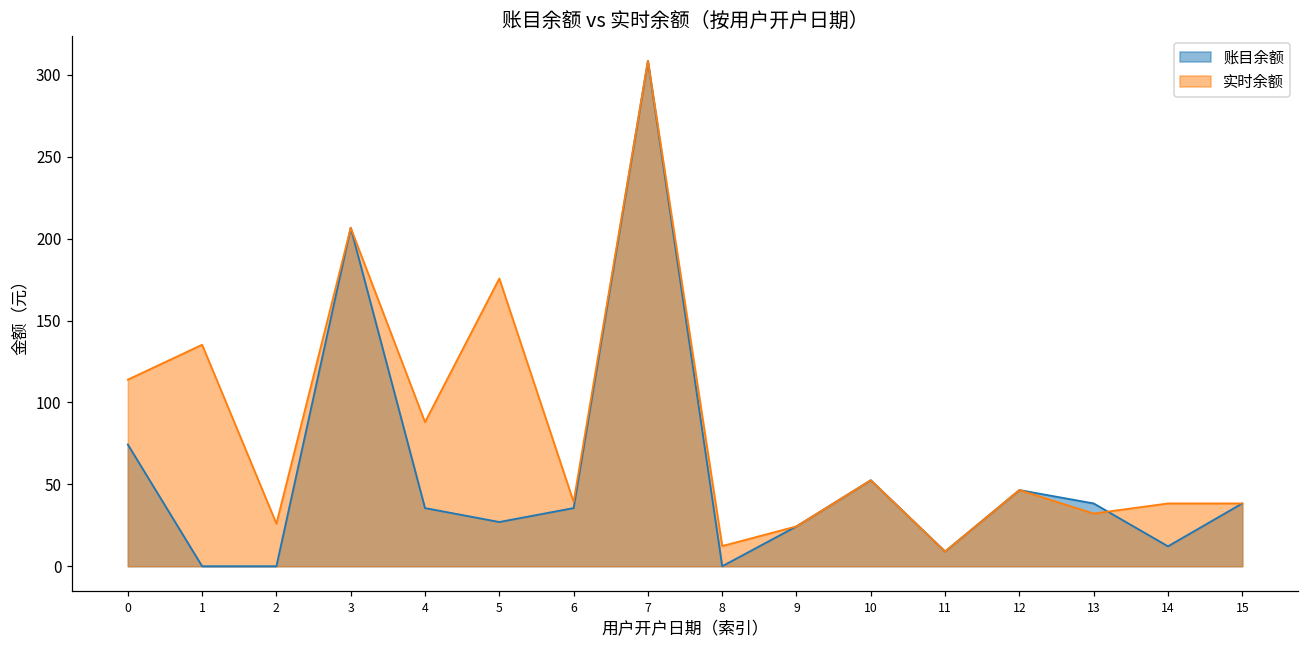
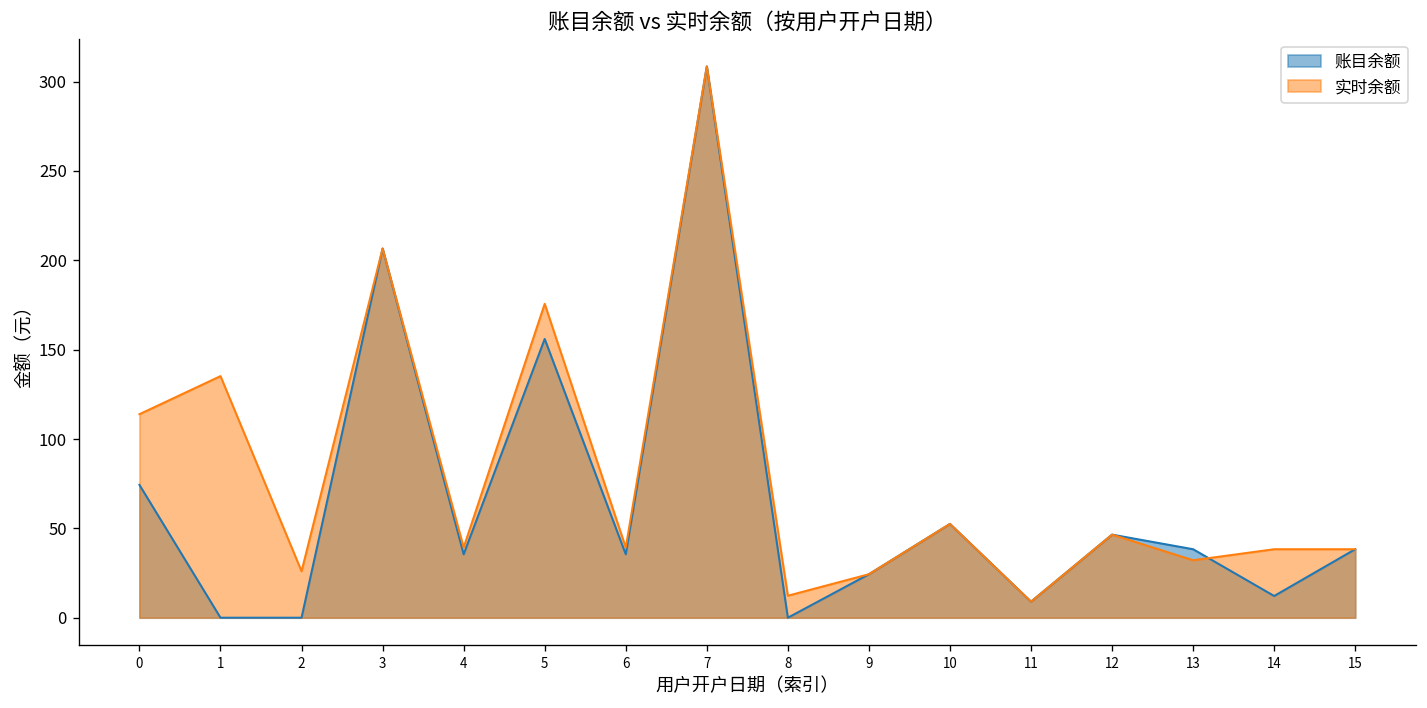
实时余额, 4: 88 -> 39
账目余额, 5: 27 -> 156
